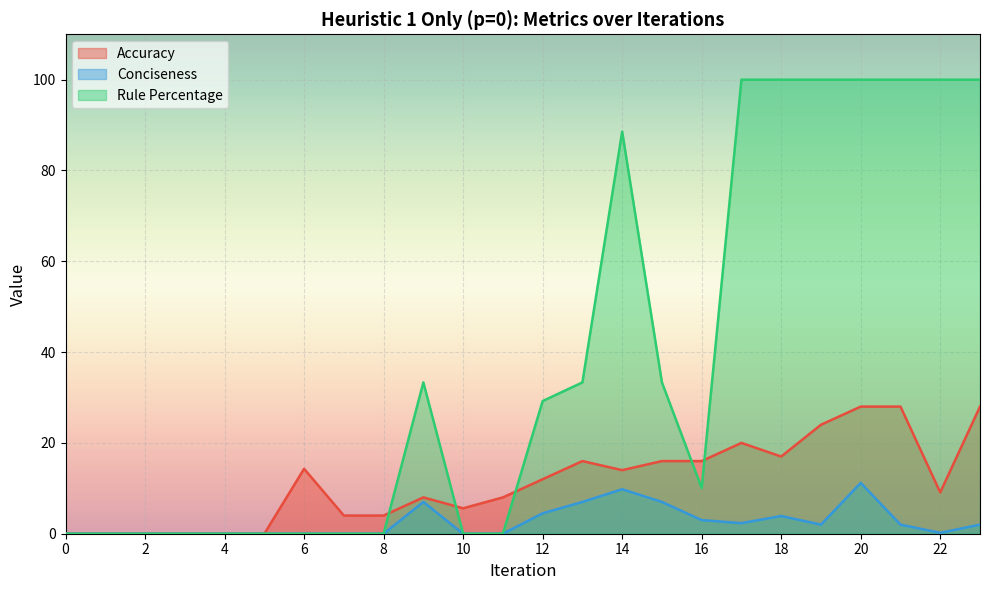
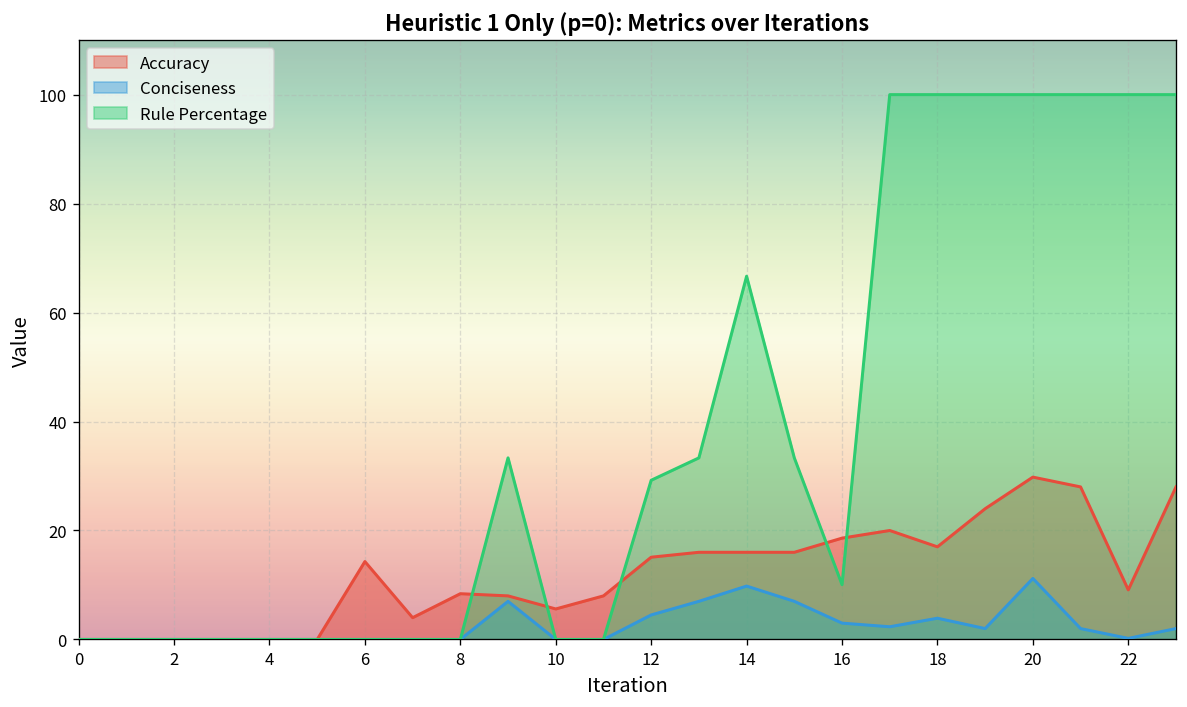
Accuracy, 8: 4 -> 8
Accuracy, 12: 12 -> 15
Accuracy, 14: 14 -> 16
Rule Percentage, 14: 89 -> 67
Accuracy, 16: 16 -> 19
Accuracy, 20: 28 -> 30
